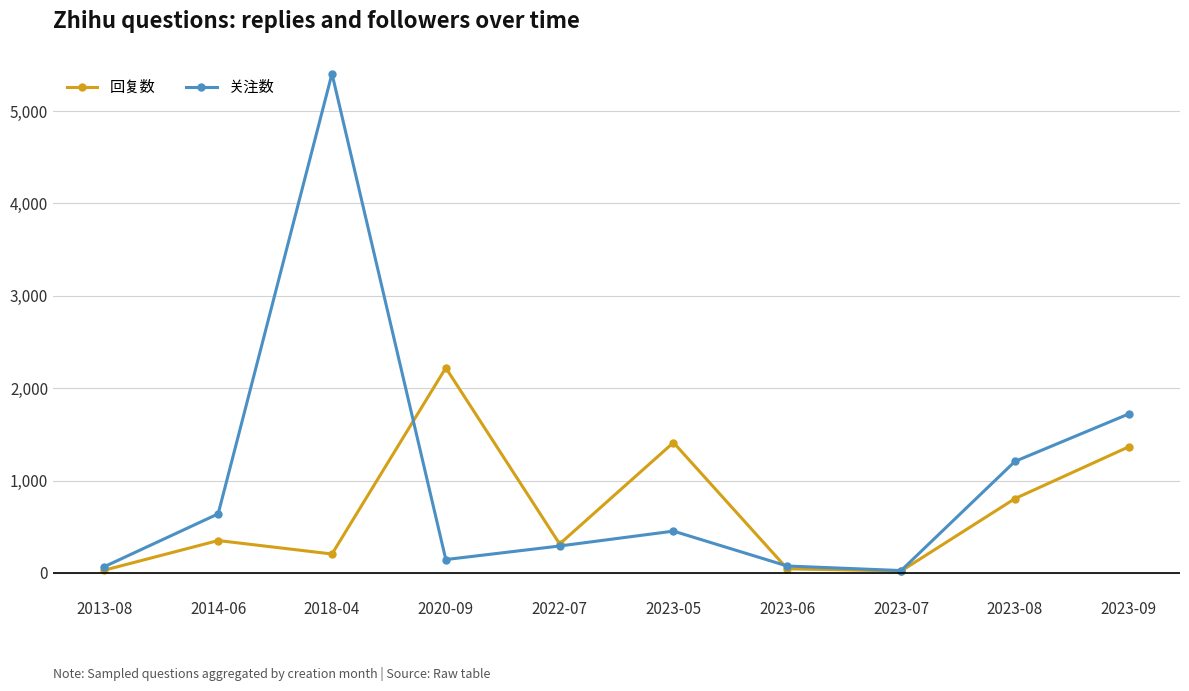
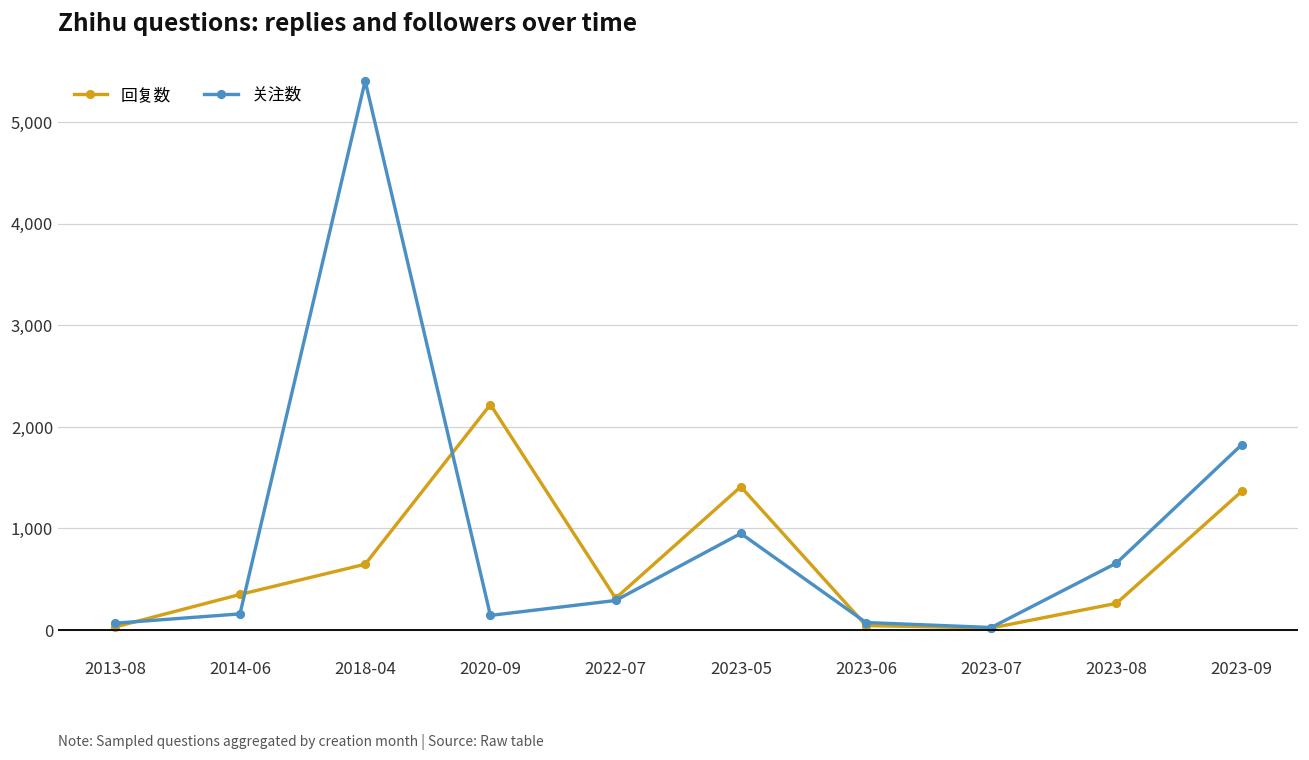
关注数, 2014-06: 600 -> 200
回复数, 2018-04: 200 -> 600
关注数, 2023-05: 500 -> 1,000
回复数, 2023-08: 800 -> 300
关注数, 2023-08: 1,200 -> 700
关注数, 2023-09: 1,700 -> 1,800
